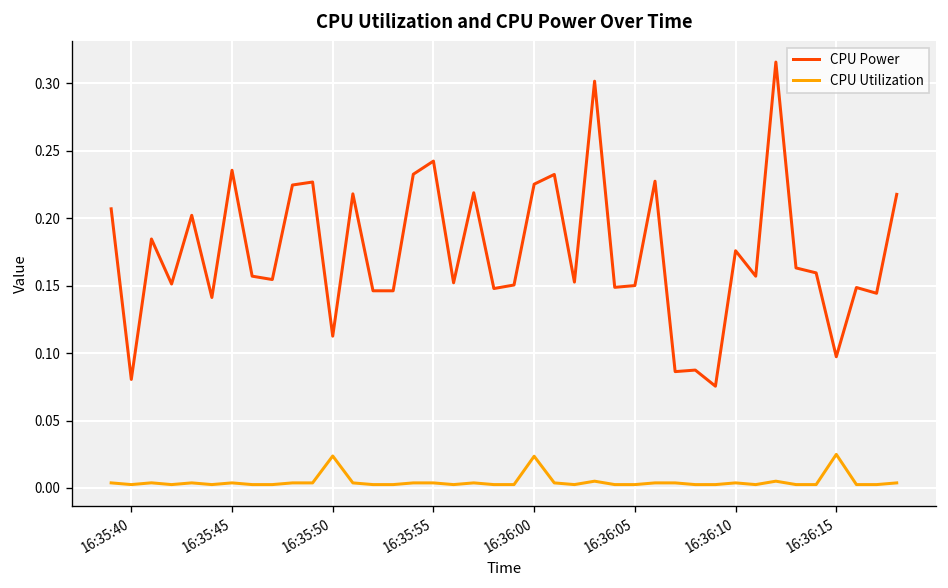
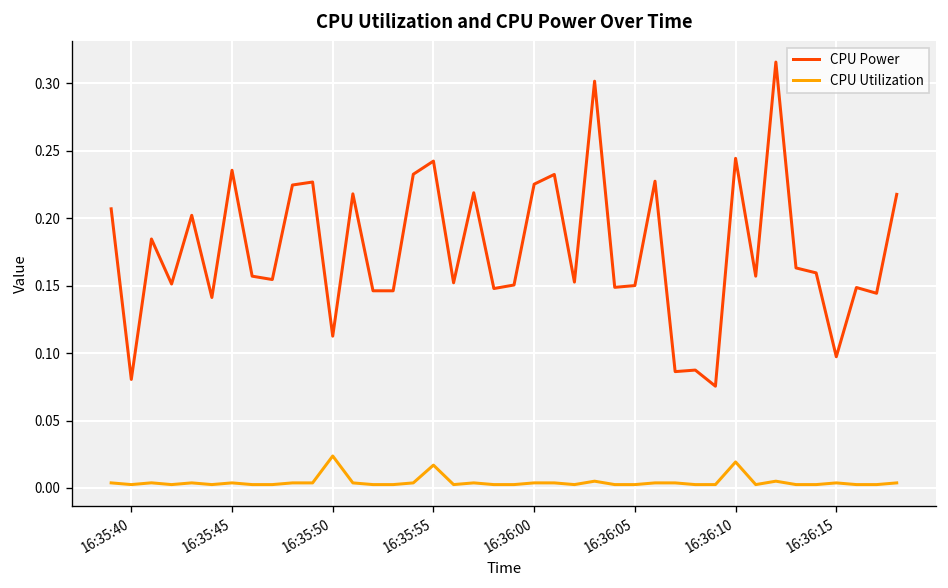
CPU Utilization, 16:35:55: 0.004 -> 0.017
CPU Utilization, 16:36:00: 0.024 -> 0.004
CPU Power, 16:36:10: 0.176 -> 0.244
CPU Utilization, 16:36:10: 0.004 -> 0.019
CPU Utilization, 16:36:15: 0.025 -> 0.004
